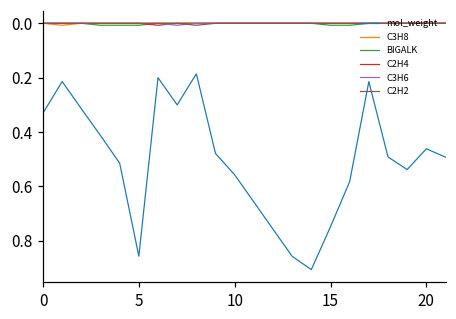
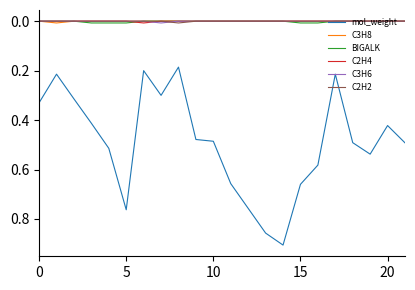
mol_weight, 5: 0.86 -> 0.76
mol_weight, 10: 0.56 -> 0.49
mol_weight, 15: 0.75 -> 0.66
mol_weight, 20: 0.46 -> 0.42
